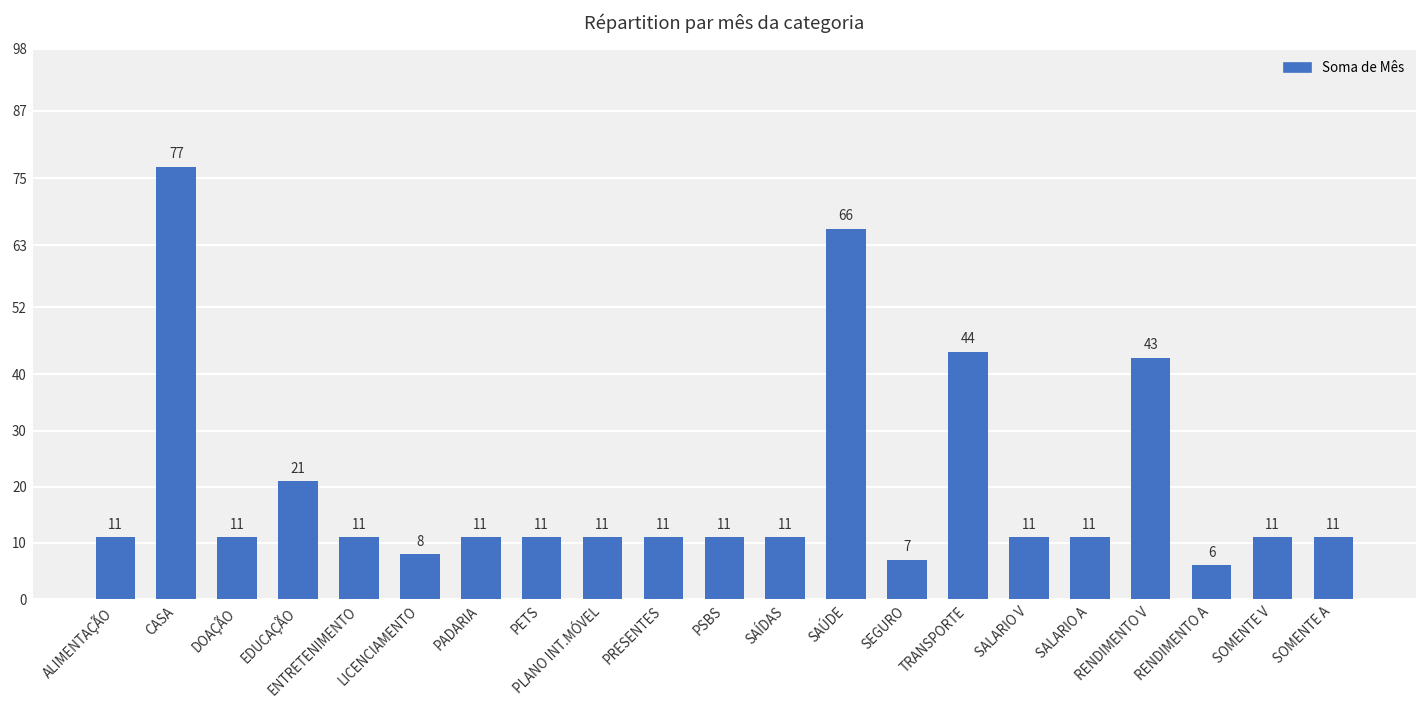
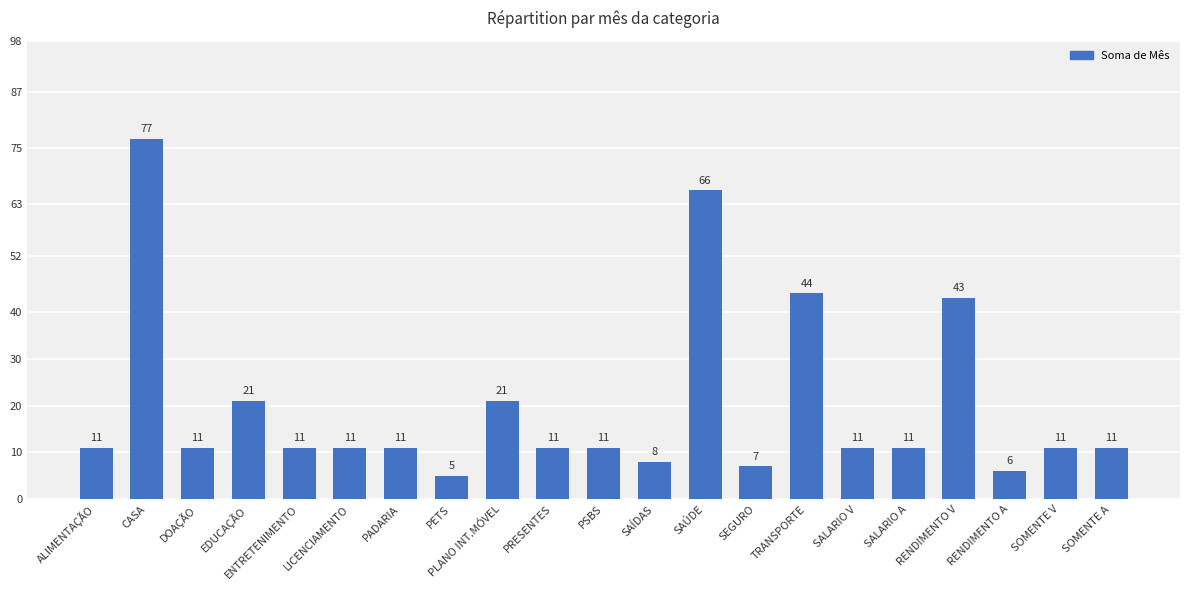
LICENCIAMENTO: 8 -> 11
PETS: 11 -> 5
PLANO INT.MÓVEL: 11 -> 21
SAÍDAS: 11 -> 8
